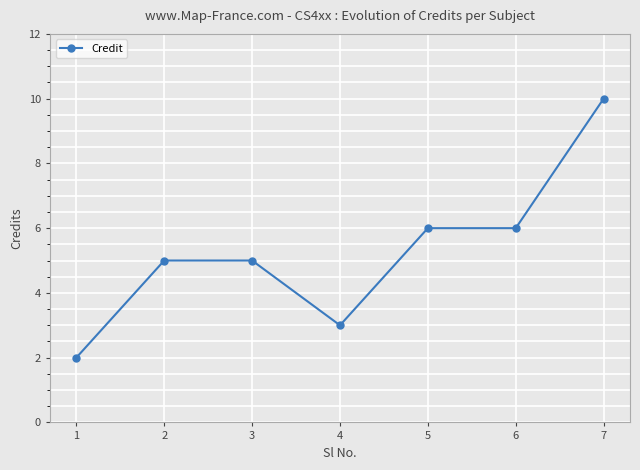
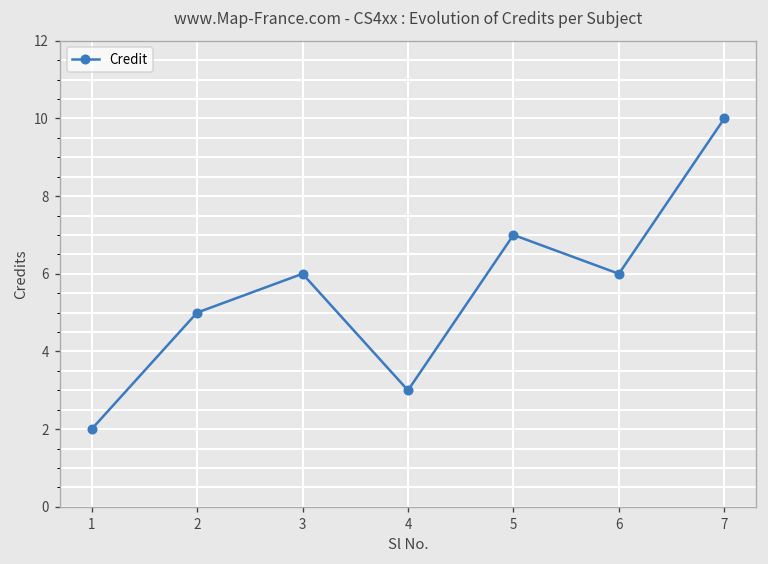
3: 5 -> 6
5: 6 -> 7
